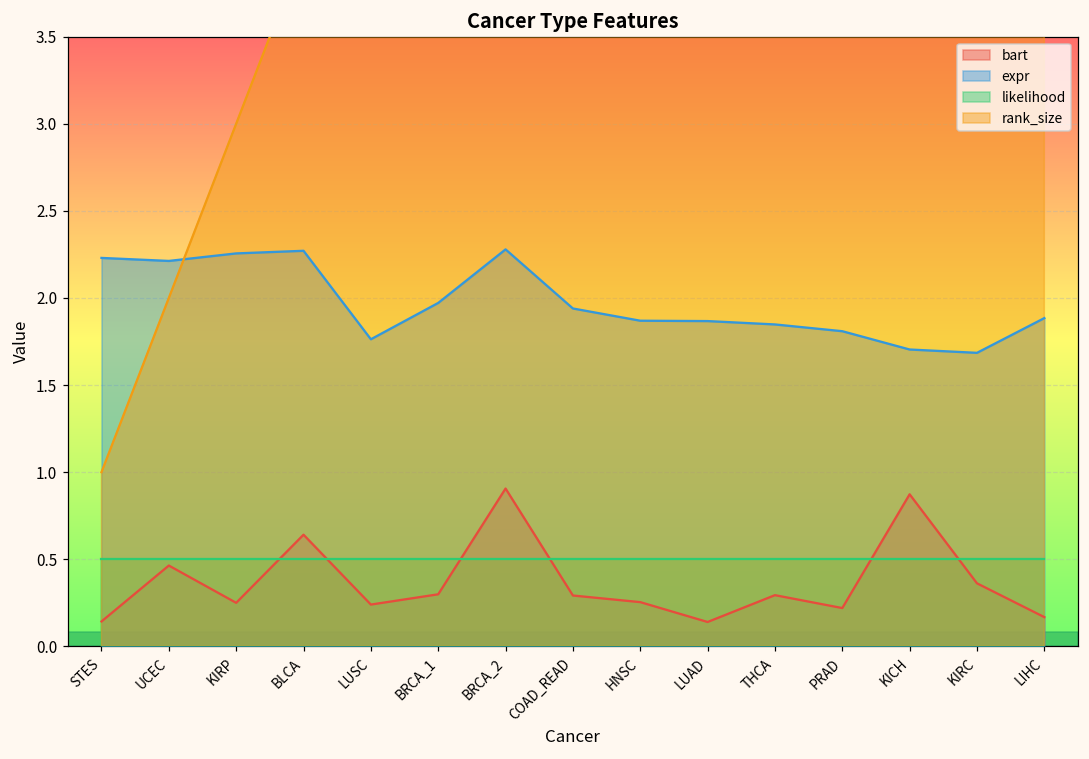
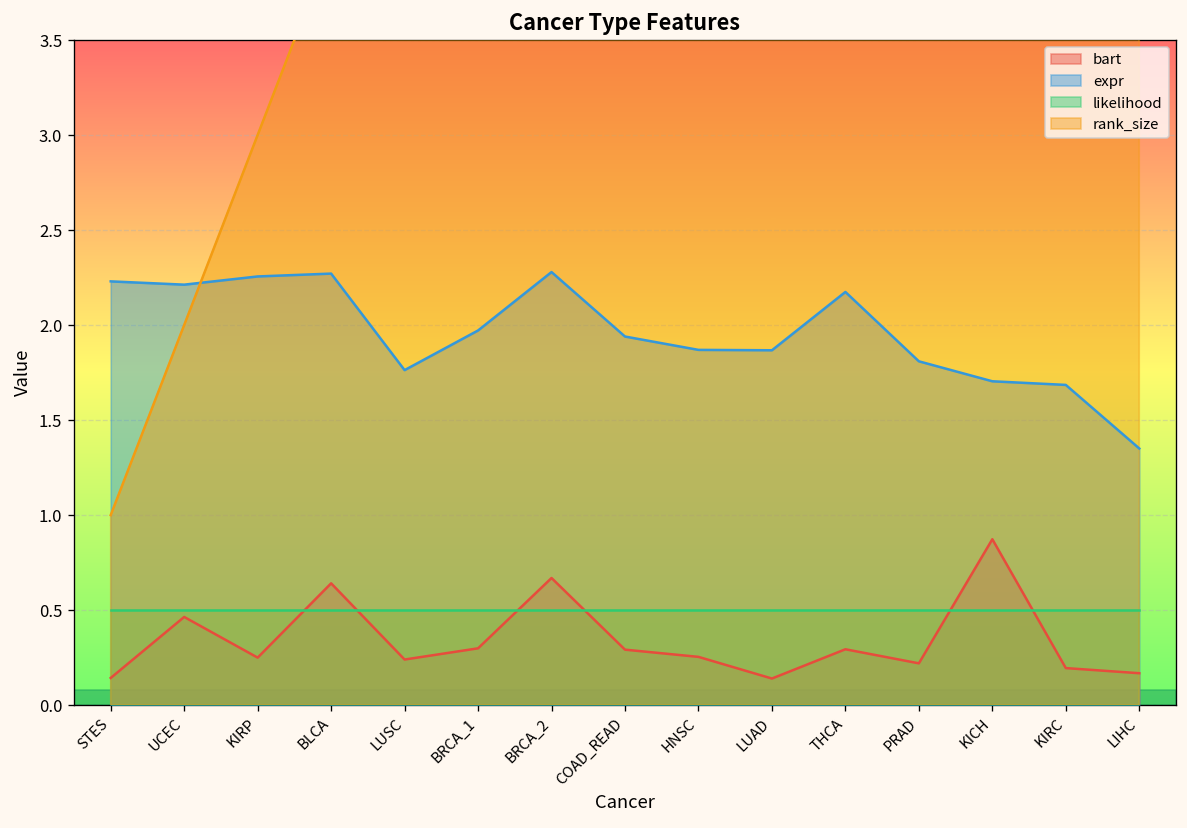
bart, BRCA_2: 0.91 -> 0.67
expr, THCA: 1.85 -> 2.17
bart, KIRC: 0.36 -> 0.20
expr, LIHC: 1.88 -> 1.35
